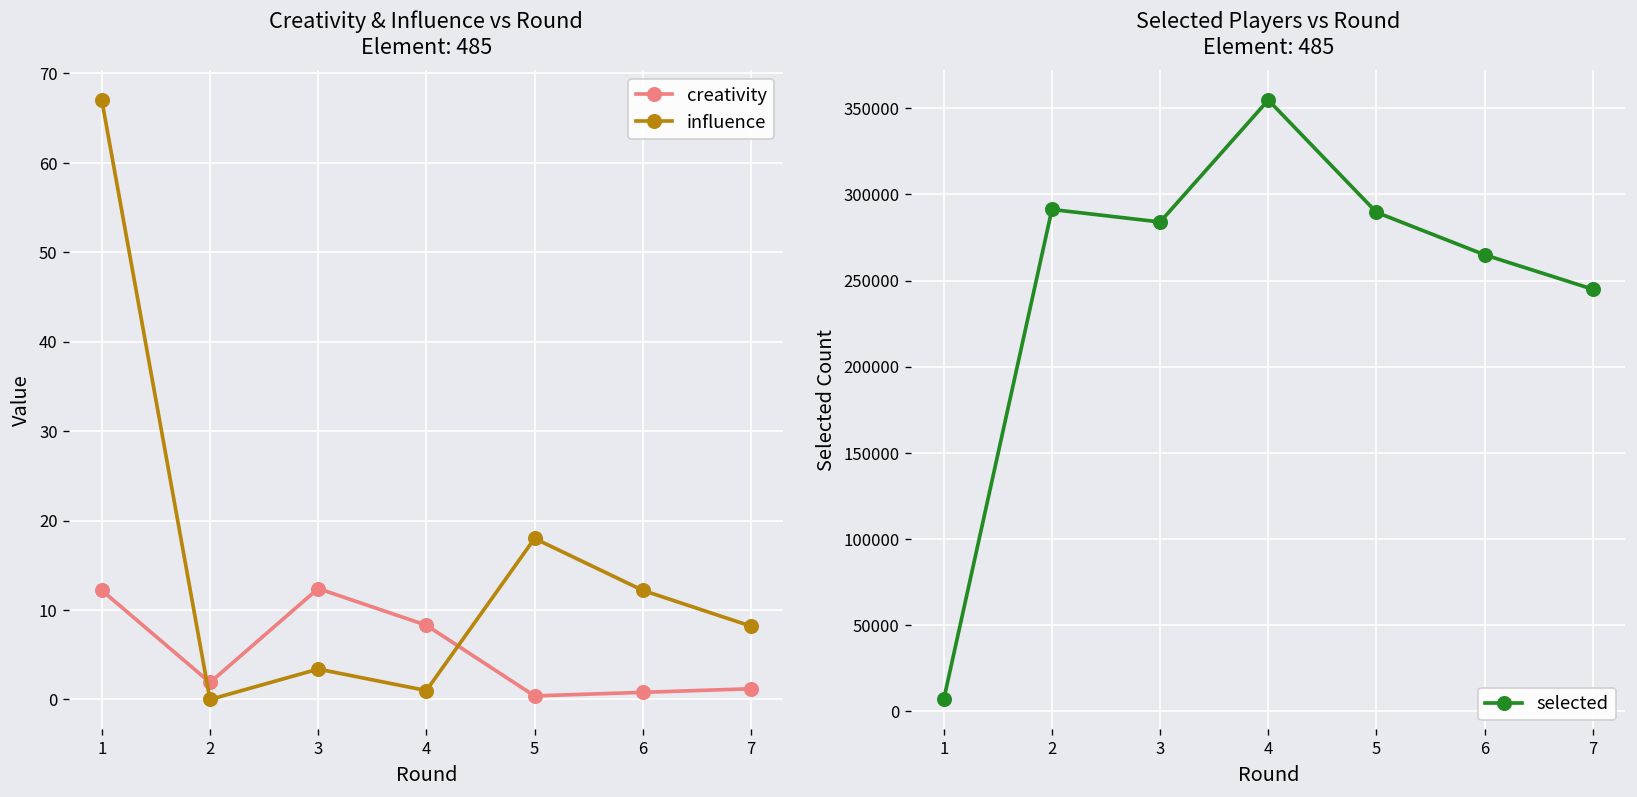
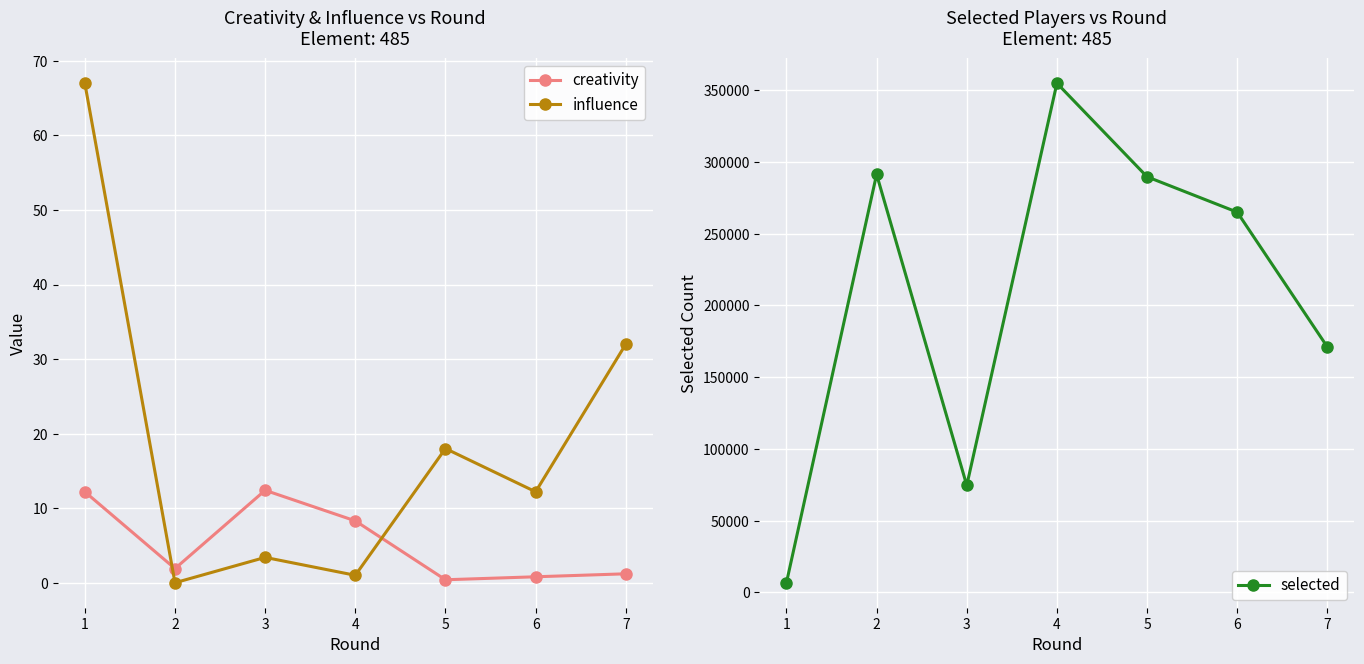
Creativity & Influence vs Round Element: 485, influence, 7: 8 -> 32
Selected Players vs Round Element: 485, 3: 284000 -> 75000
Selected Players vs Round Element: 485, 7: 245000 -> 171000
